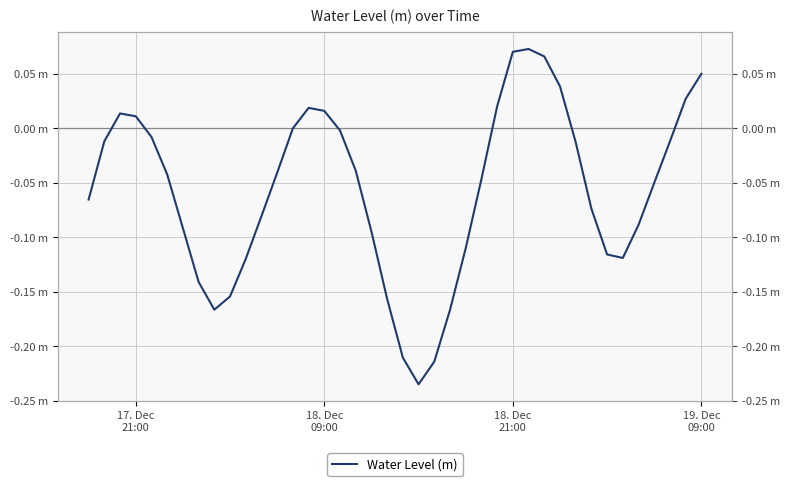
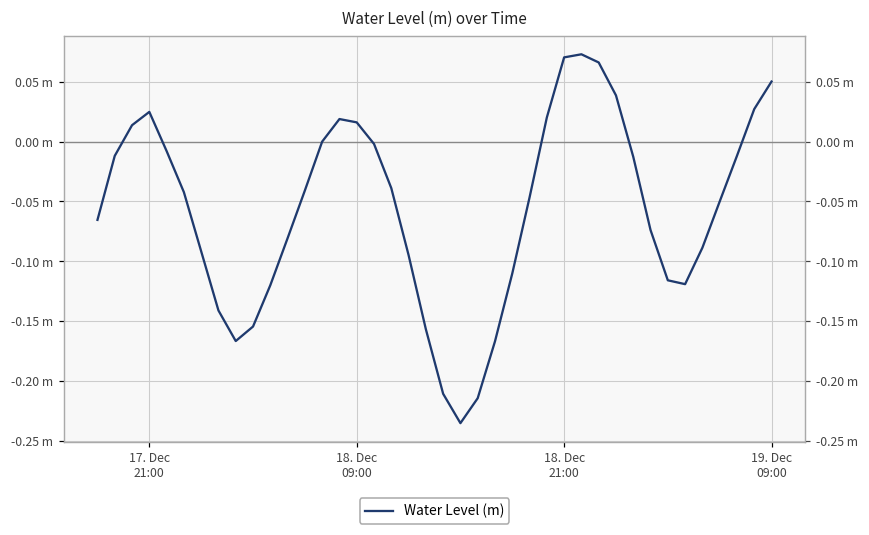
17. Dec 21:00: 0.011 m -> 0.025 m
